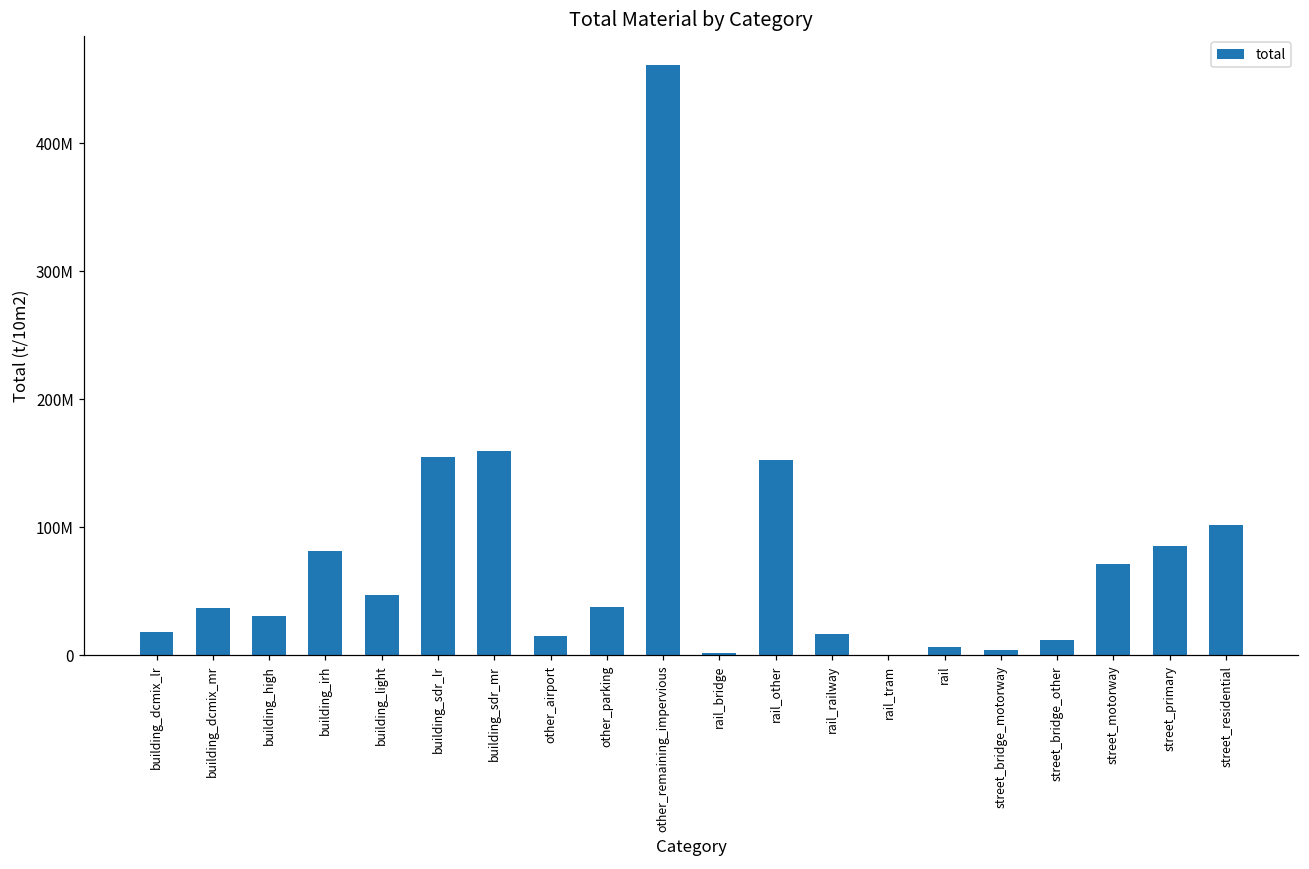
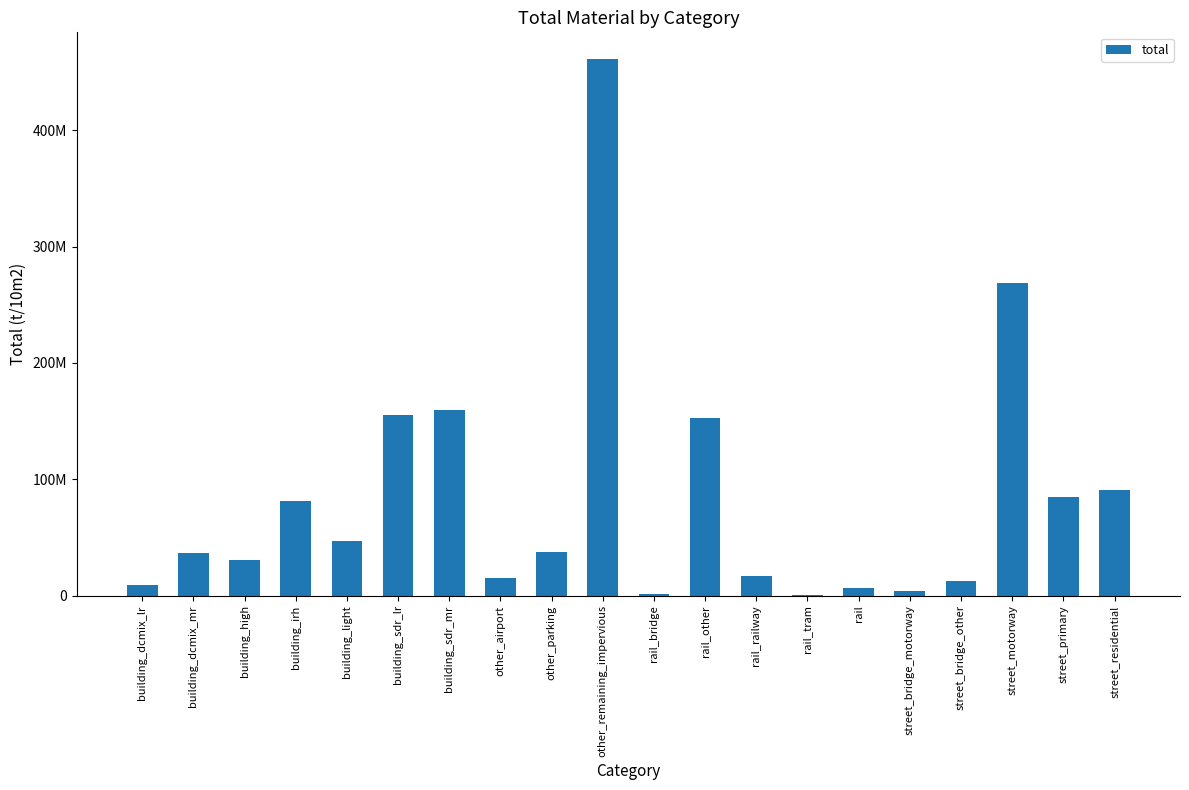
building_dcmix_lr: 18000000 -> 9000000
street_motorway: 72000000 -> 269000000
street_residential: 102000000 -> 91000000
